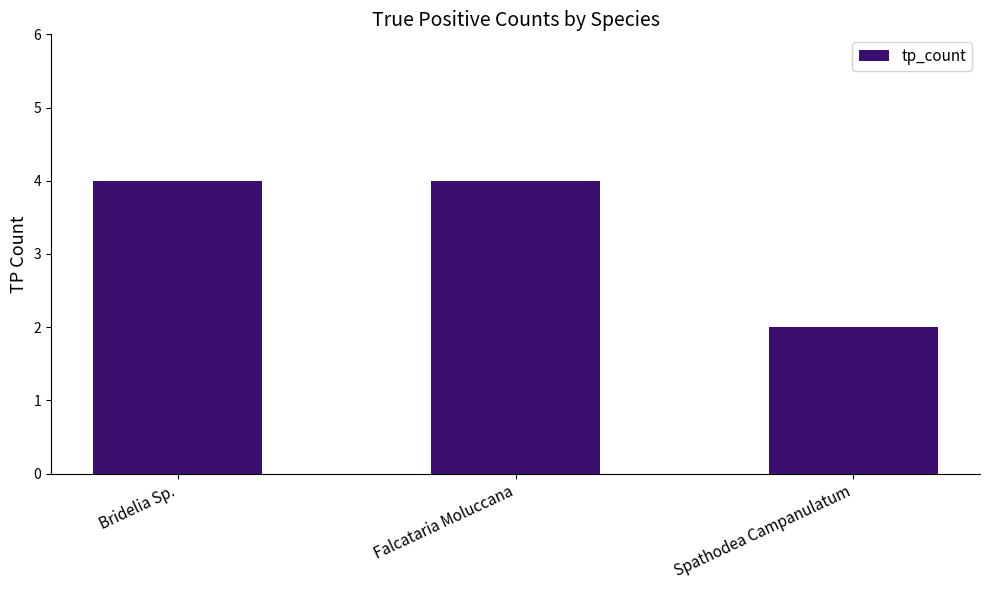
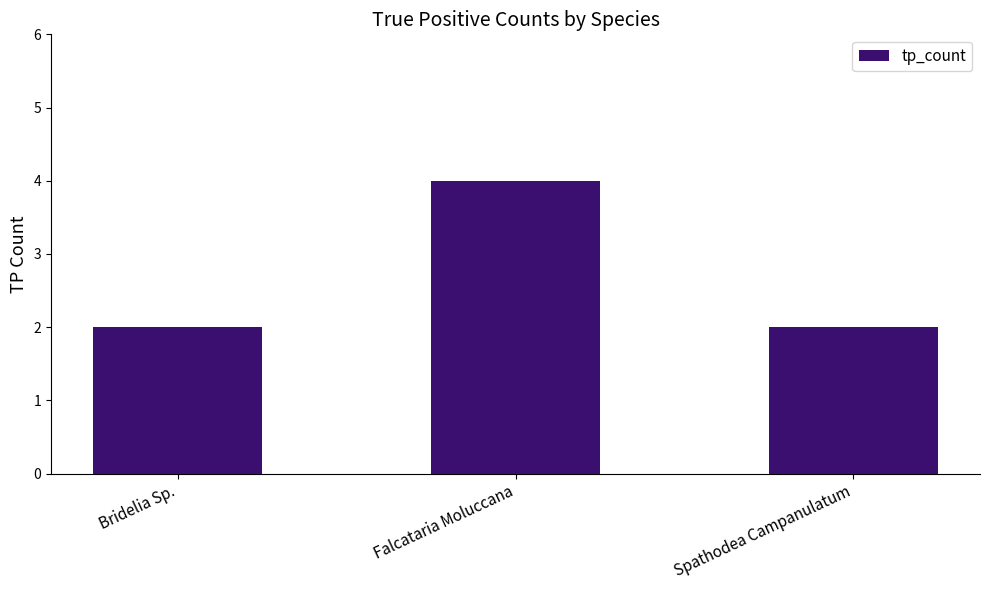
Bridelia Sp.: 4 -> 2
